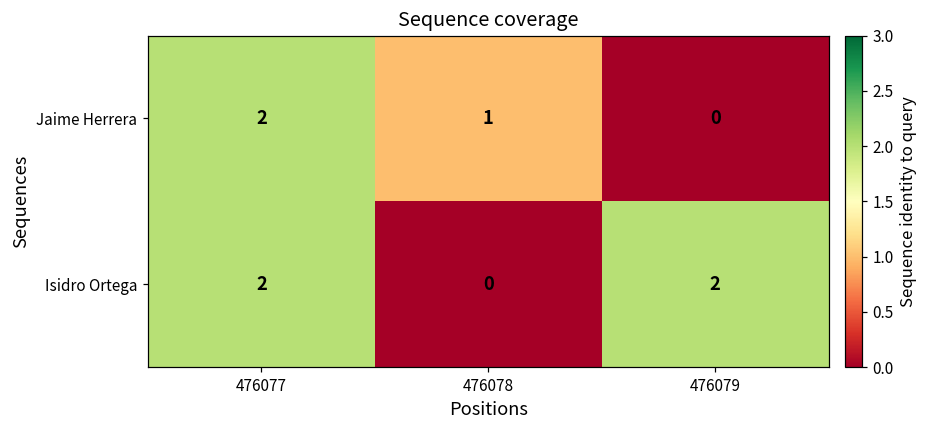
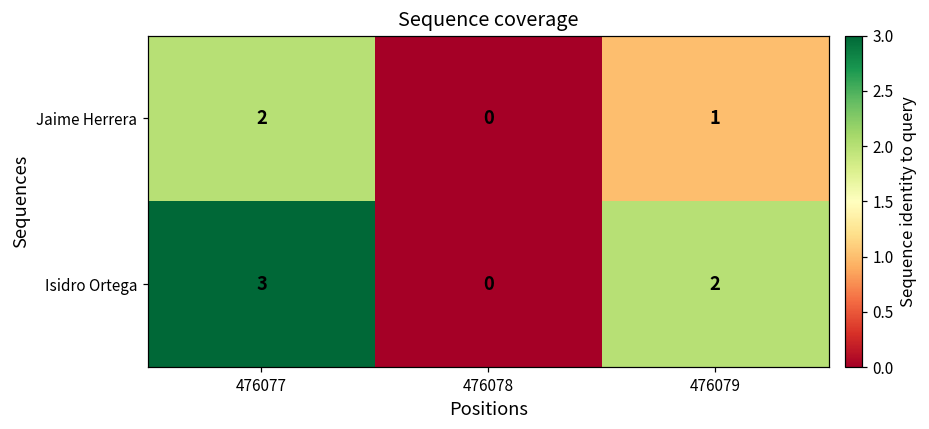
Jaime Herrera, 476078: 1 -> 0
Jaime Herrera, 476079: 0 -> 1
Isidro Ortega, 476077: 2 -> 3
